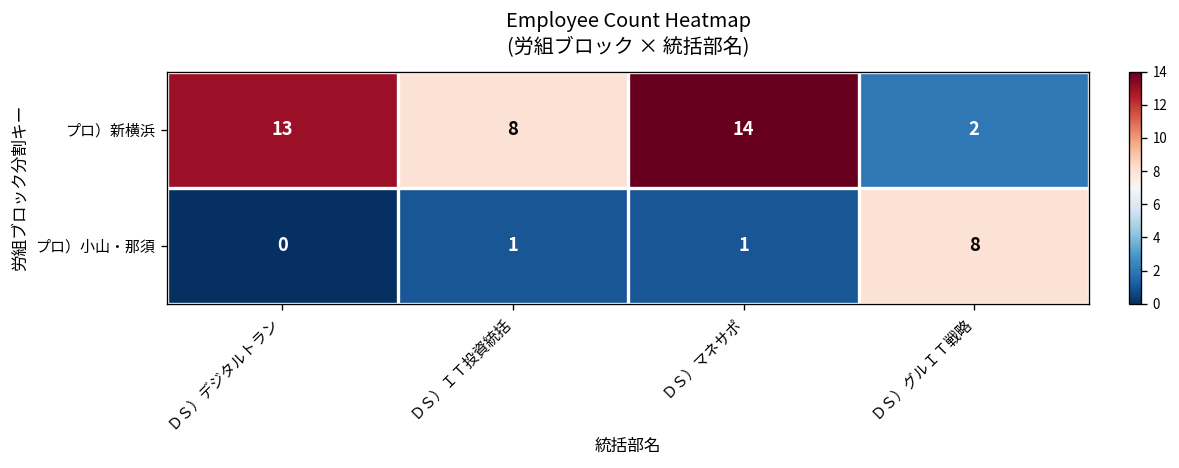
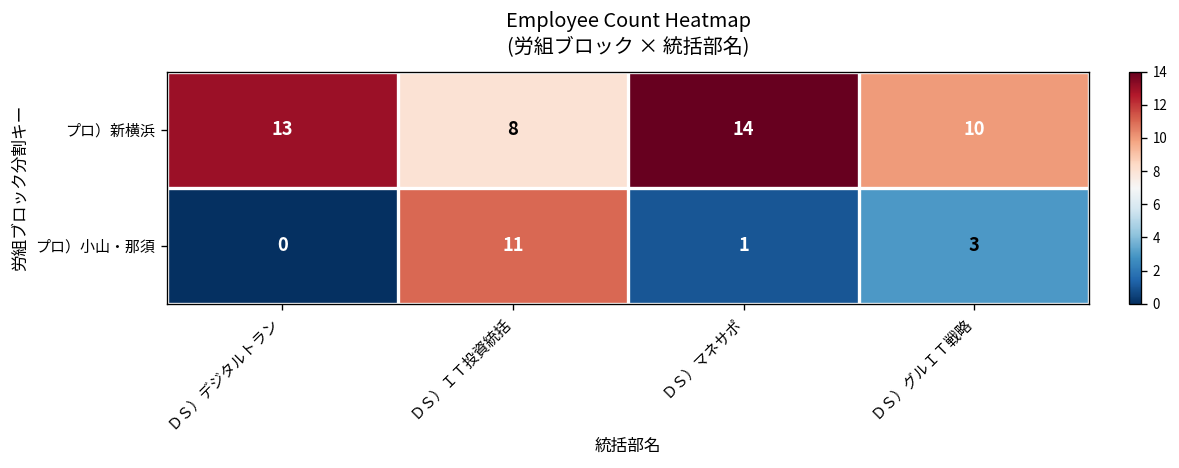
プロ）新横浜, ＤＳ）グルＩＴ戦略: 2 -> 10
プロ）小山・那須, ＤＳ）ＩＴ投資統括: 1 -> 11
プロ）小山・那須, ＤＳ）グルＩＴ戦略: 8 -> 3
